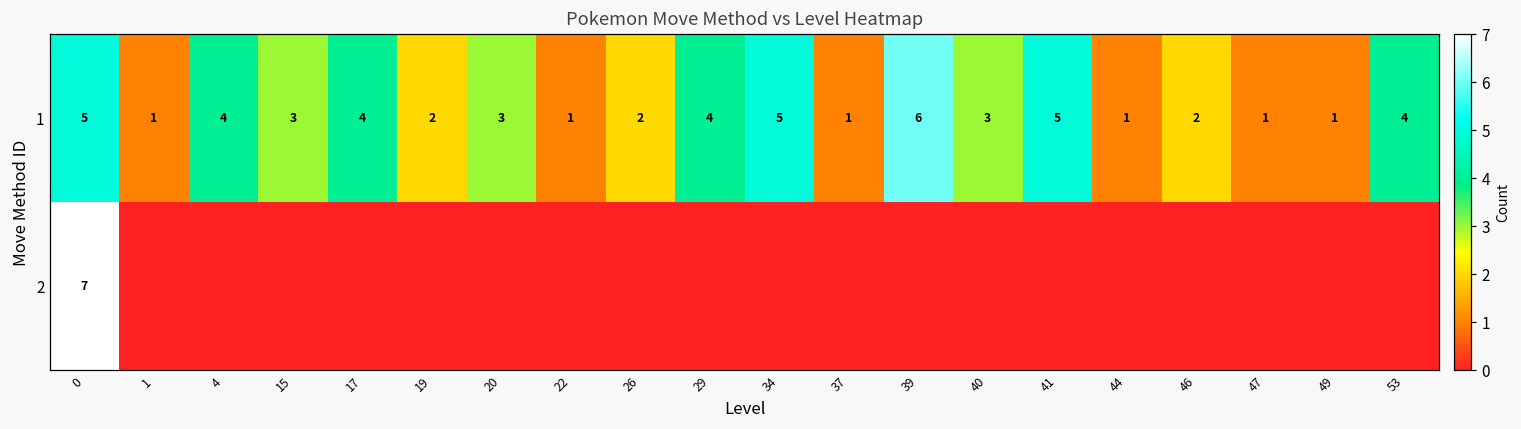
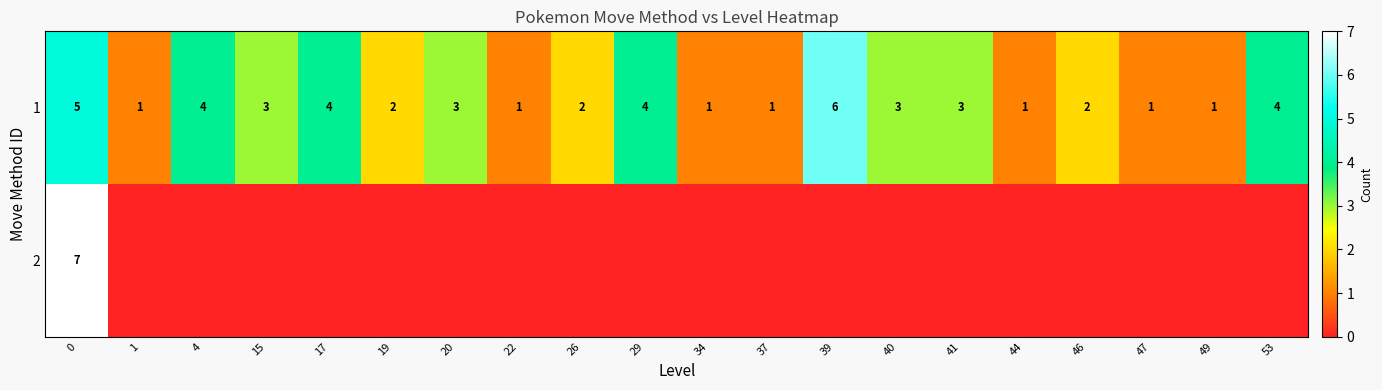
1, 34: 5 -> 1
1, 41: 5 -> 3
